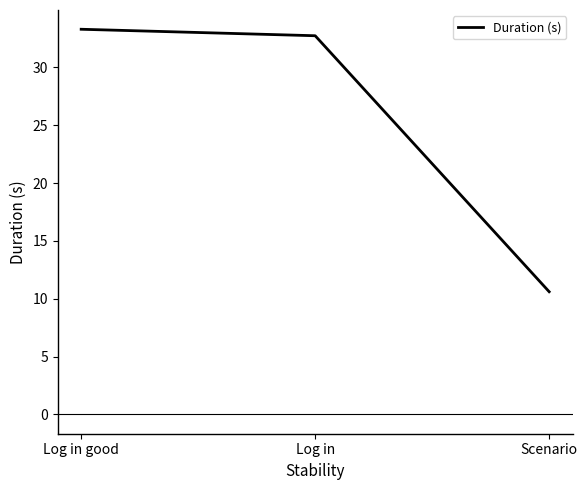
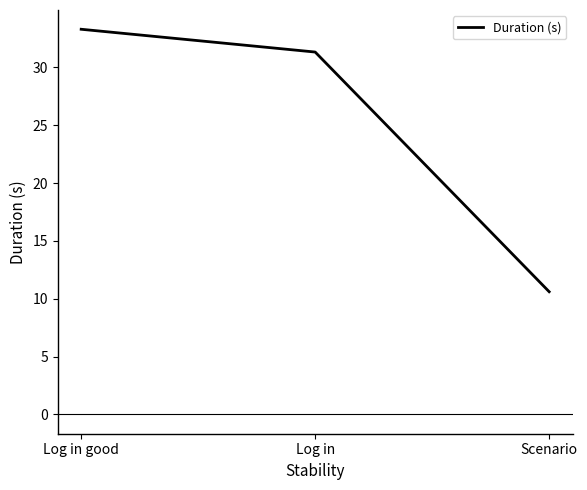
Log in: 32.7 -> 31.3
